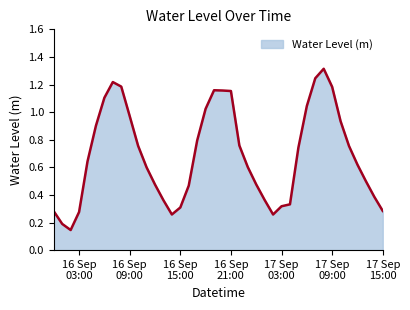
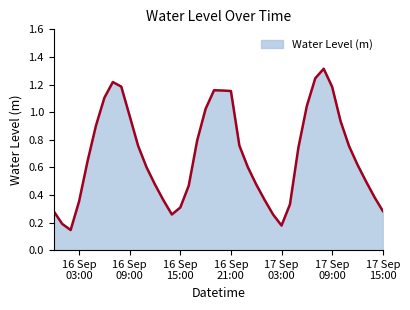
16 Sep 03:00: 0.28 -> 0.35
17 Sep 03:00: 0.32 -> 0.18
